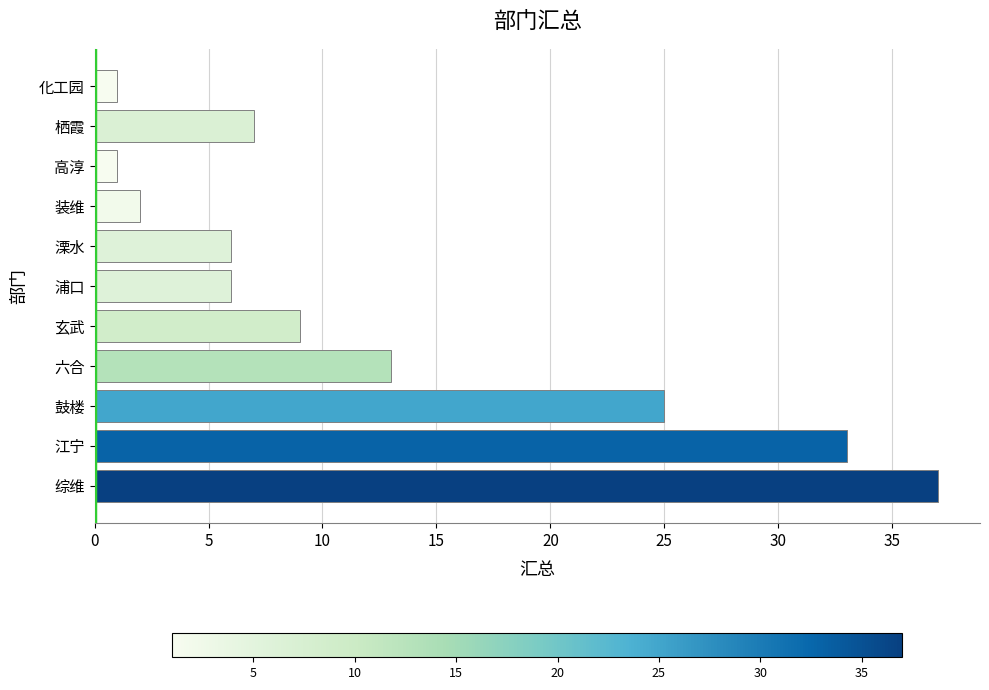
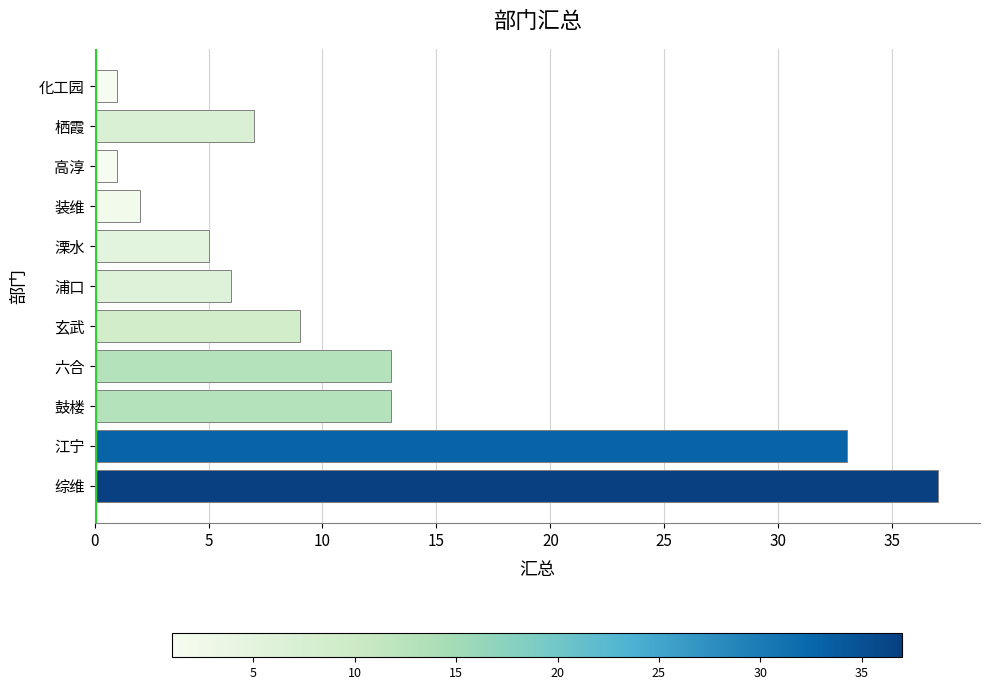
溧水: 6 -> 5
鼓楼: 25 -> 13
